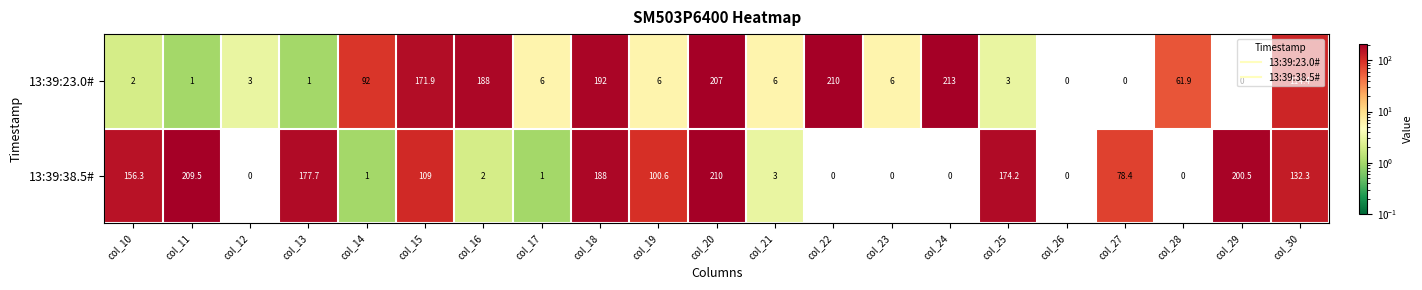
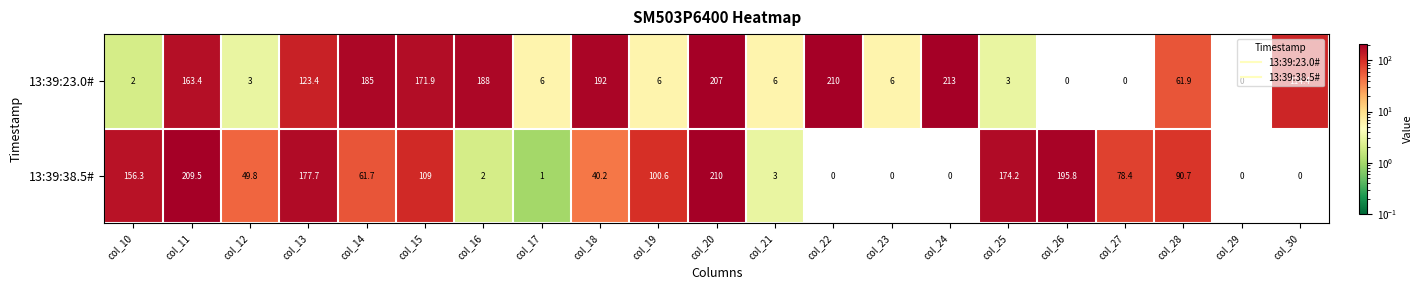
13:39:23.0#, col_11: 1 -> 163.4
13:39:23.0#, col_13: 1 -> 123.4
13:39:23.0#, col_14: 92 -> 185
13:39:38.5#, col_12: 0 -> 49.8
13:39:38.5#, col_14: 1 -> 61.7
13:39:38.5#, col_18: 188 -> 40.2
13:39:38.5#, col_26: 0 -> 195.8
13:39:38.5#, col_28: 0 -> 90.7
13:39:38.5#, col_29: 200.5 -> 0
13:39:38.5#, col_30: 132.3 -> 0
